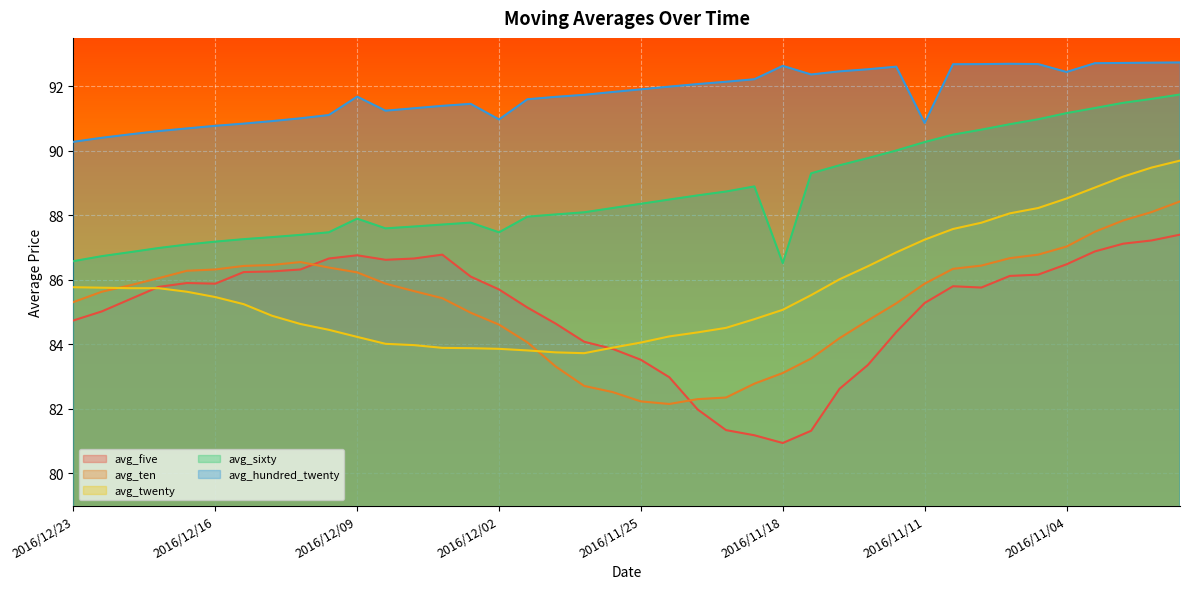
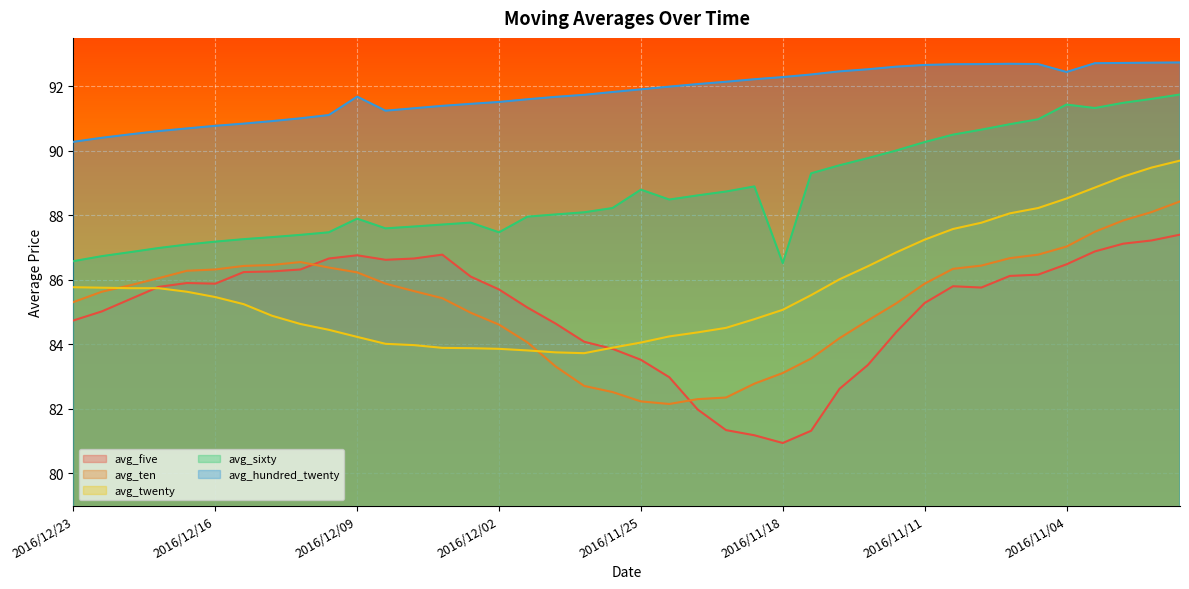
avg_hundred_twenty, 2016/12/02: 91.0 -> 91.5
avg_sixty, 2016/11/25: 88.4 -> 88.8
avg_hundred_twenty, 2016/11/18: 92.6 -> 92.3
avg_hundred_twenty, 2016/11/11: 90.9 -> 92.7
avg_sixty, 2016/11/04: 91.2 -> 91.4
